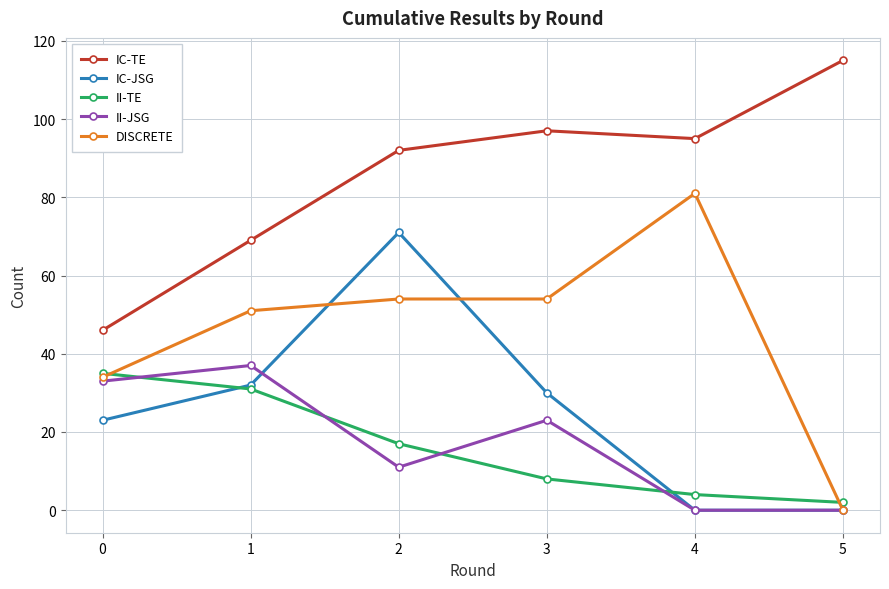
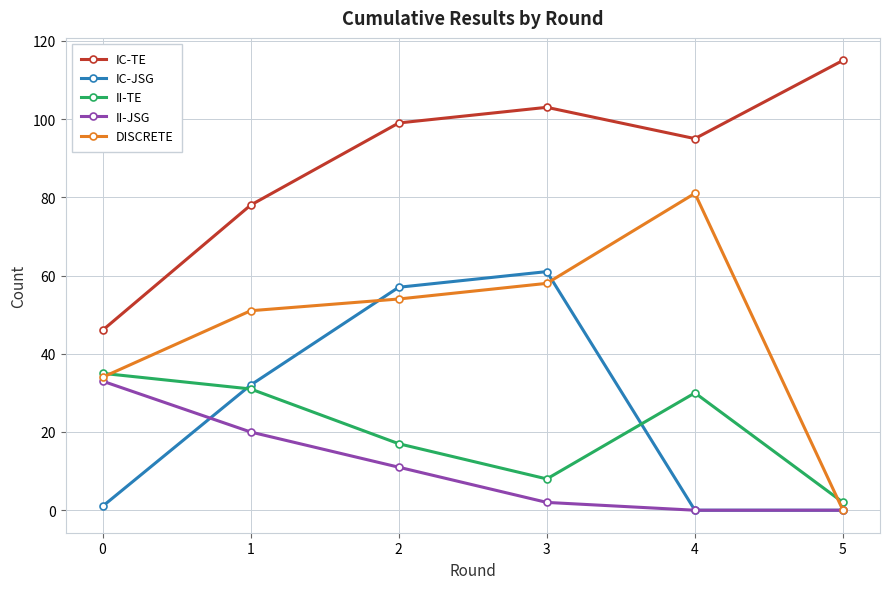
IC-JSG, 0: 23 -> 1
IC-TE, 1: 69 -> 78
II-JSG, 1: 37 -> 20
IC-TE, 2: 92 -> 99
IC-JSG, 2: 71 -> 57
IC-TE, 3: 97 -> 103
IC-JSG, 3: 30 -> 61
II-JSG, 3: 23 -> 2
DISCRETE, 3: 54 -> 58
II-TE, 4: 4 -> 30
